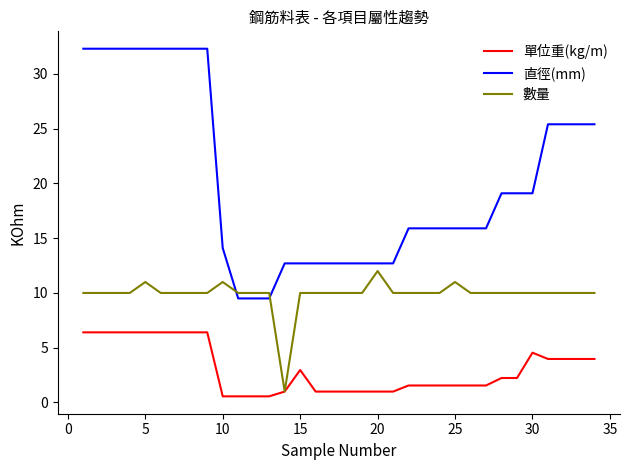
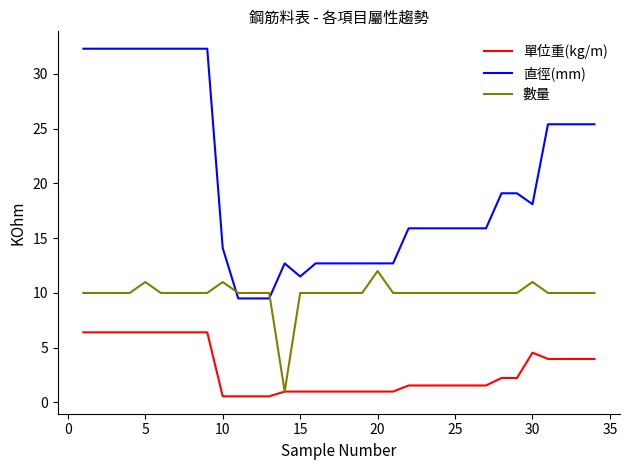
單位重(kg/m), 15: 3.0 -> 1.0
直徑(mm), 15: 12.7 -> 11.5
數量, 25: 11 -> 10
直徑(mm), 30: 19.1 -> 18.1
數量, 30: 10 -> 11
